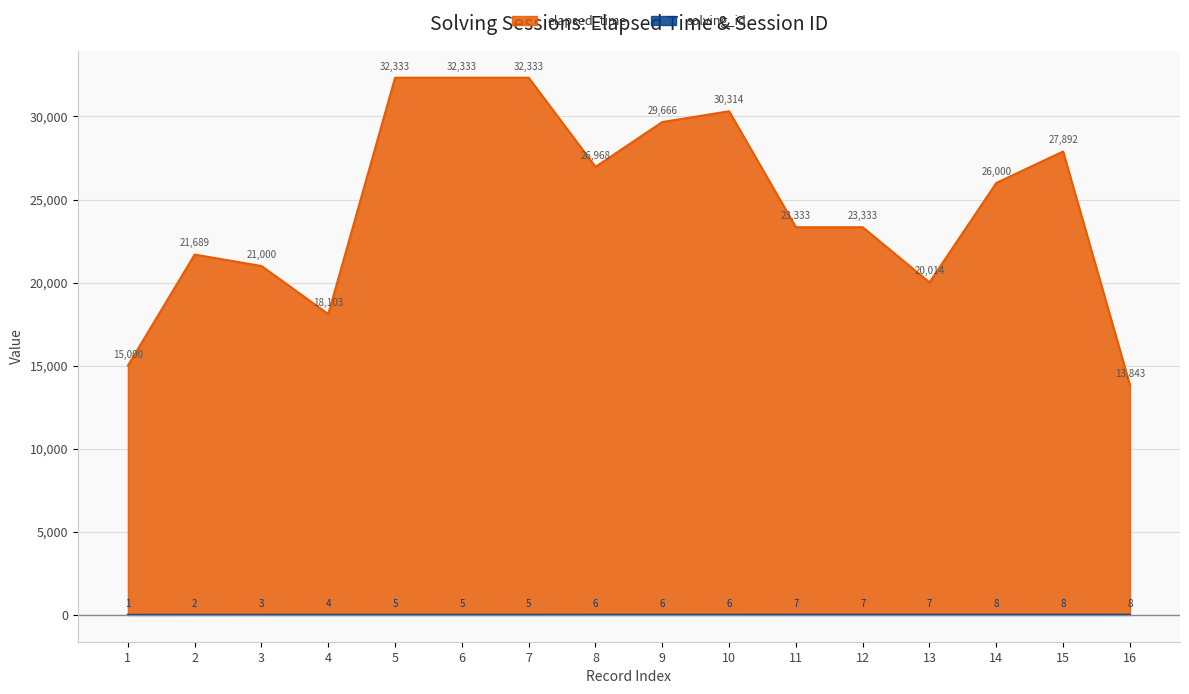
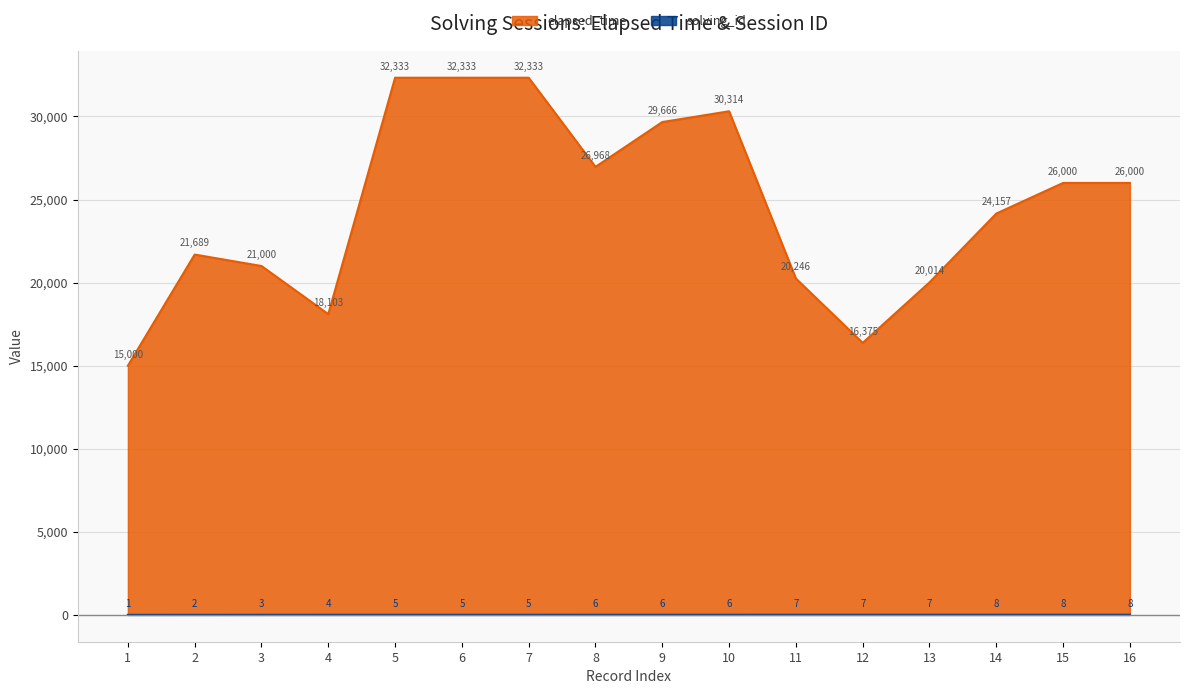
elapsed_time, 11: 23,333 -> 20,246
elapsed_time, 12: 23,333 -> 16,375
elapsed_time, 14: 26,000 -> 24,157
elapsed_time, 15: 27,892 -> 26,000
elapsed_time, 16: 13,843 -> 26,000
